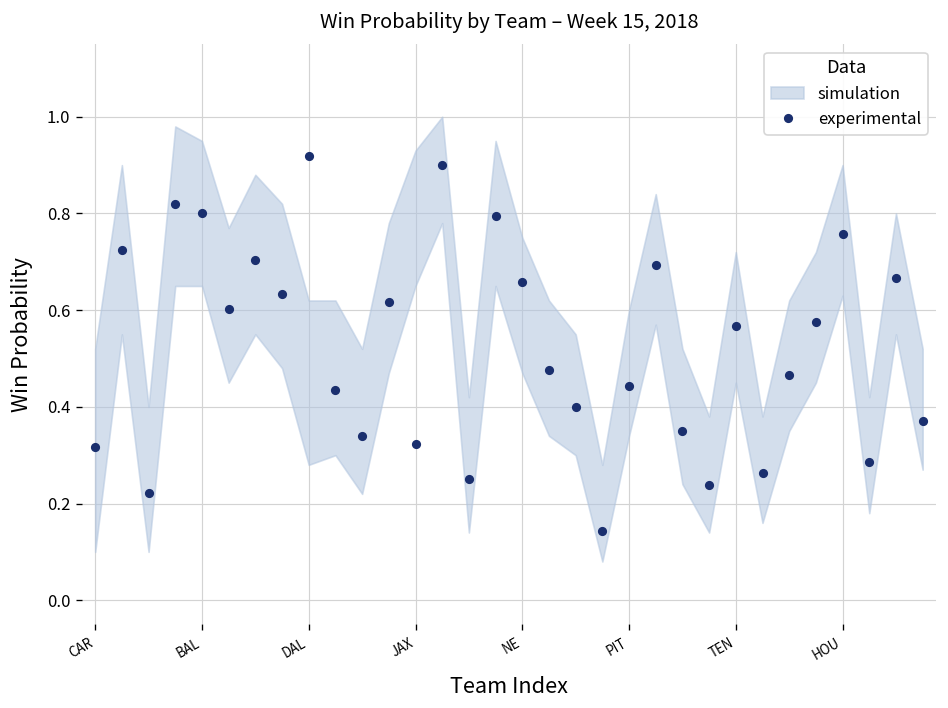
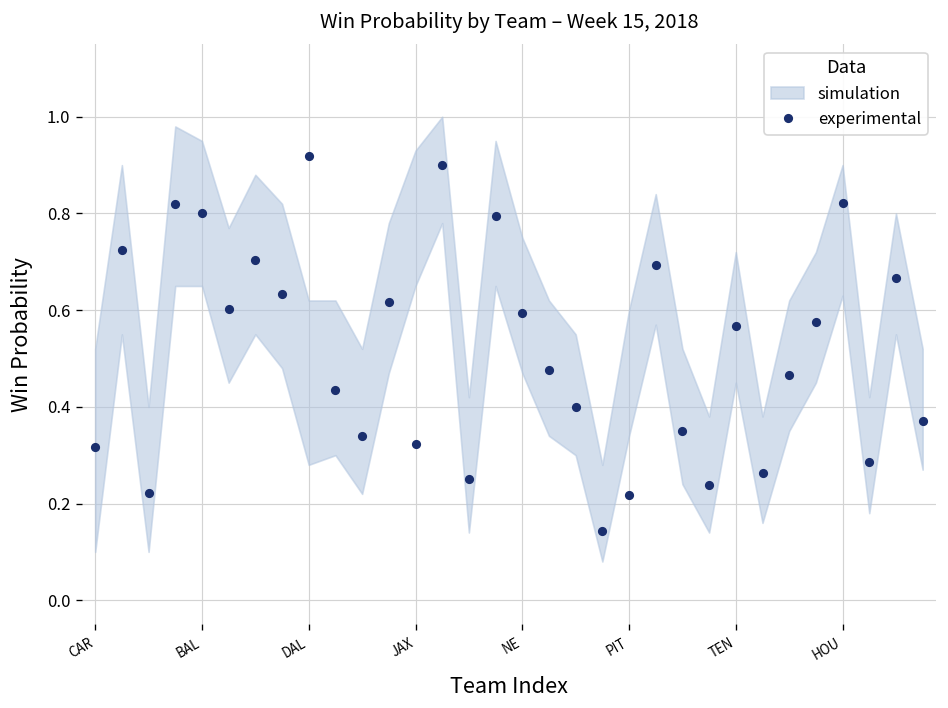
experimental, NE: 0.66 -> 0.60
experimental, PIT: 0.44 -> 0.22
experimental, HOU: 0.76 -> 0.82
